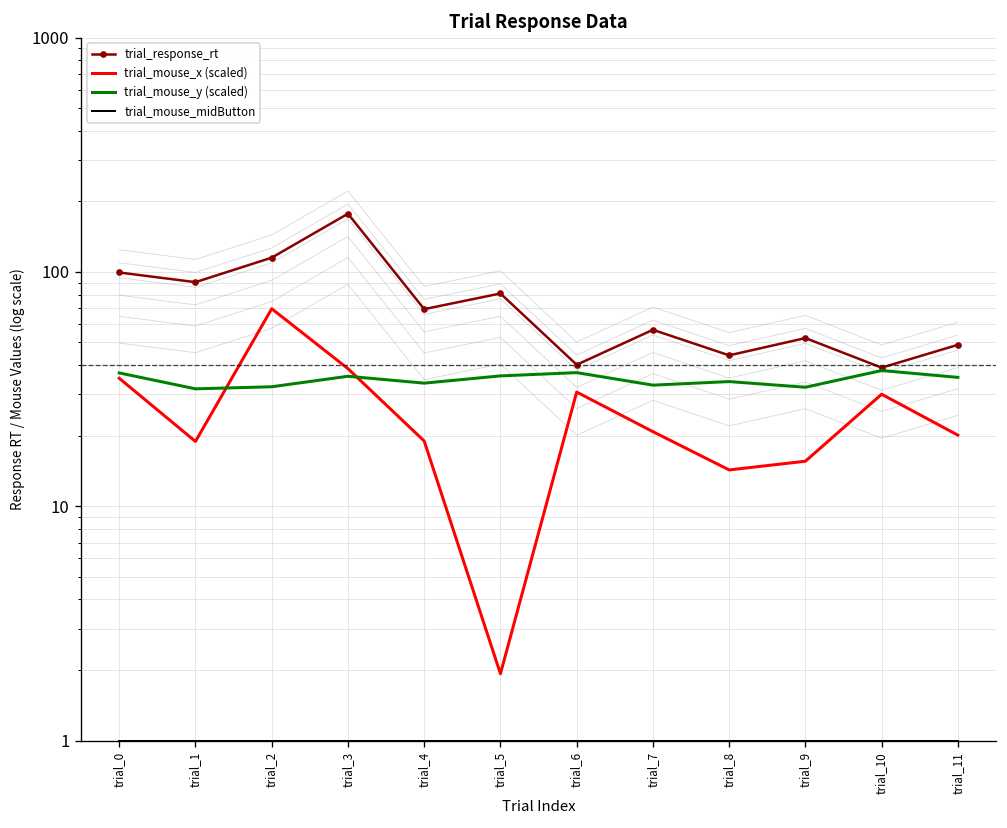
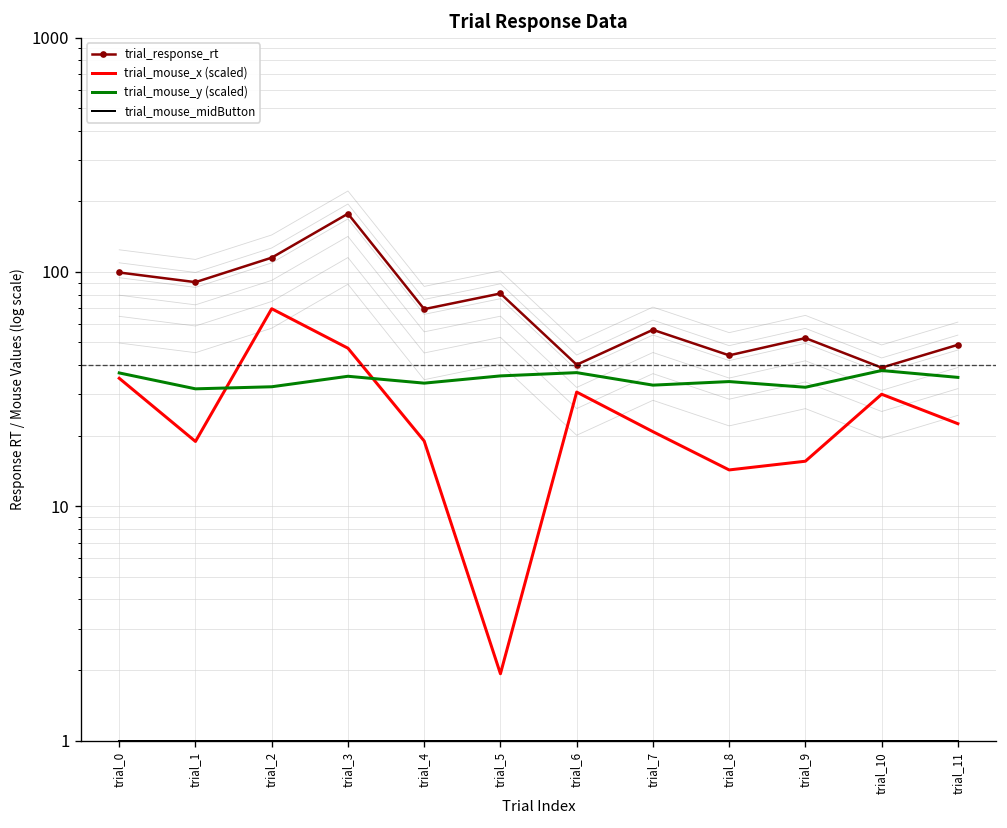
trial_mouse_x (scaled), trial_3: 39 -> 47
trial_mouse_x (scaled), trial_11: 20 -> 23
